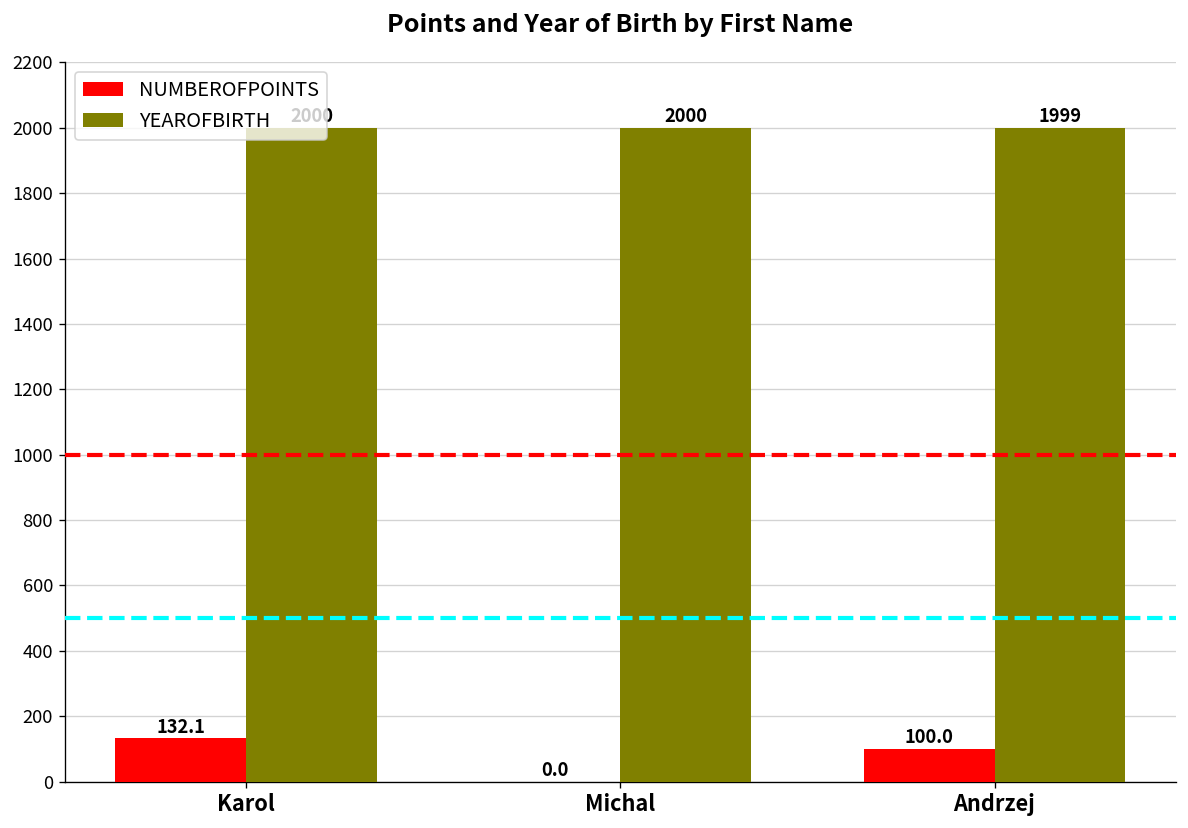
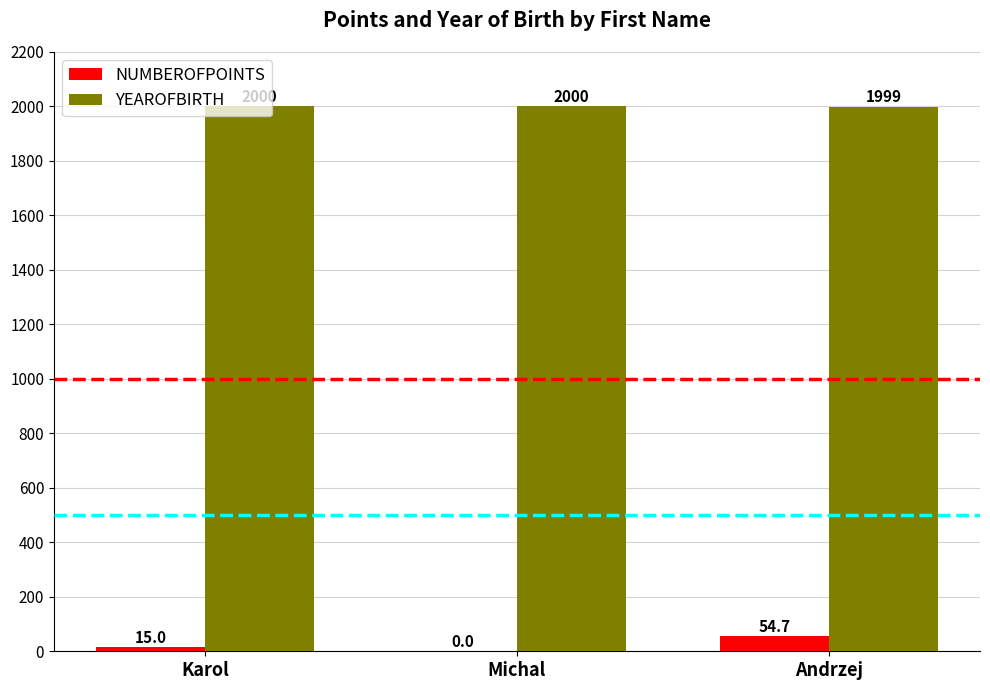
NUMBEROFPOINTS, Karol: 132.1 -> 15.0
NUMBEROFPOINTS, Andrzej: 100.0 -> 54.7
